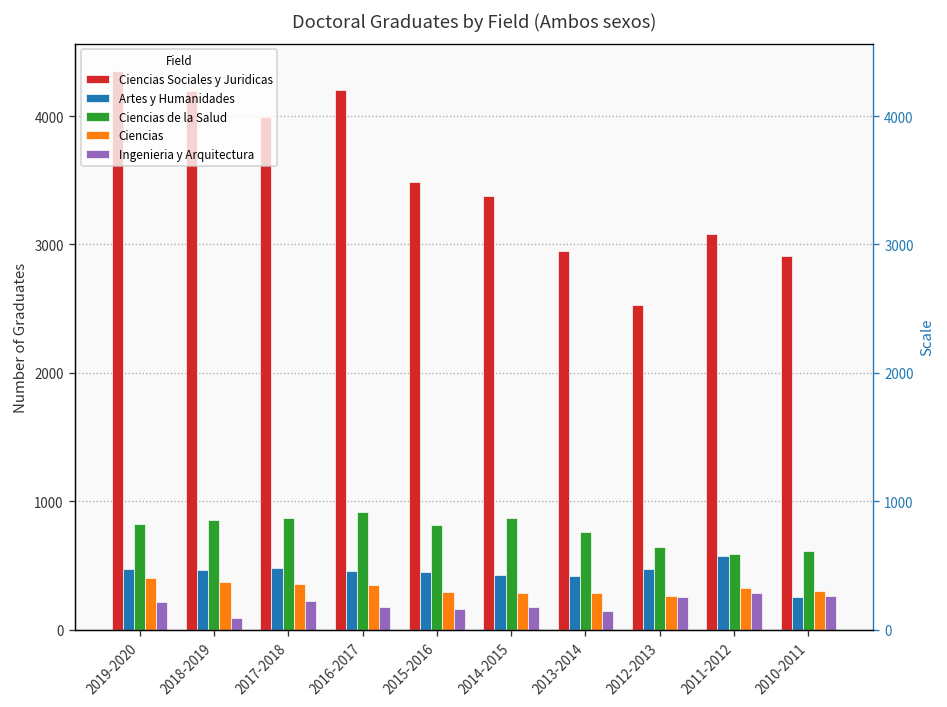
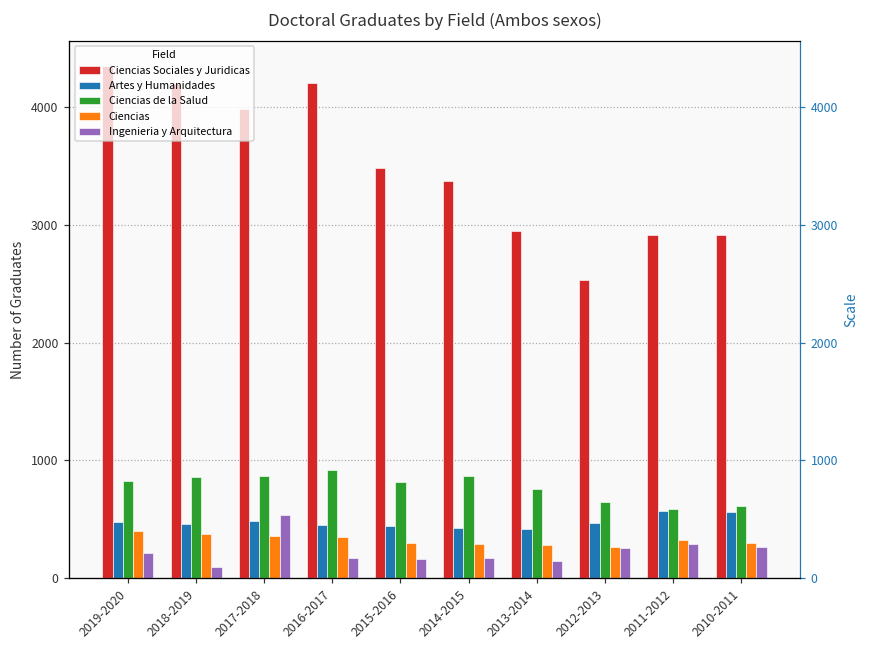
Ingenieria y Arquitectura, 2017-2018: 220 -> 530
Ciencias Sociales y Juridicas, 2011-2012: 3080 -> 2920
Artes y Humanidades, 2010-2011: 260 -> 560
